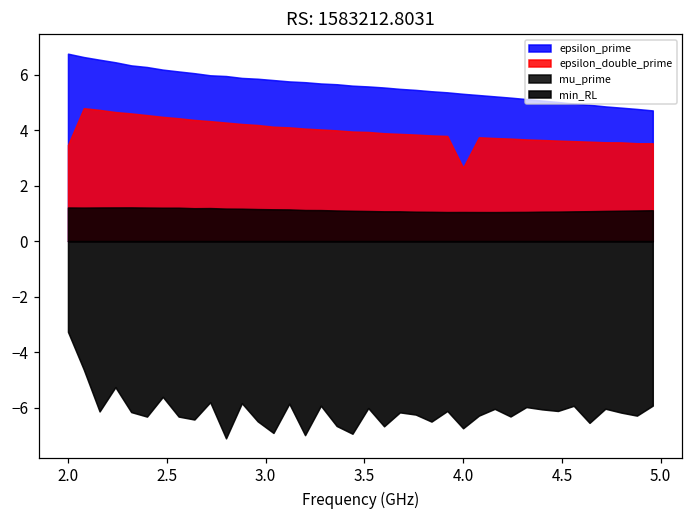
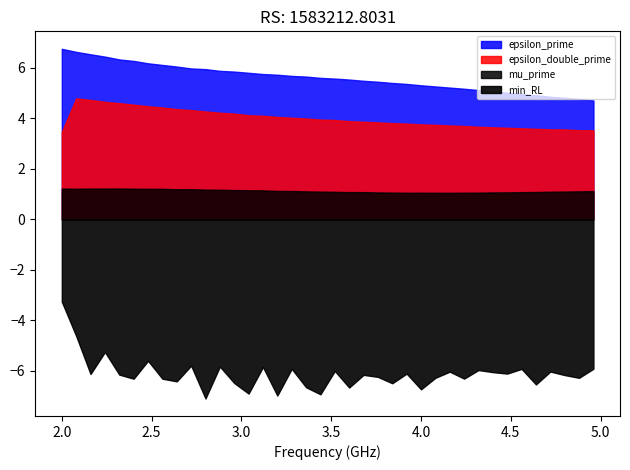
epsilon_double_prime, 4.0: 2.6 -> 3.8
